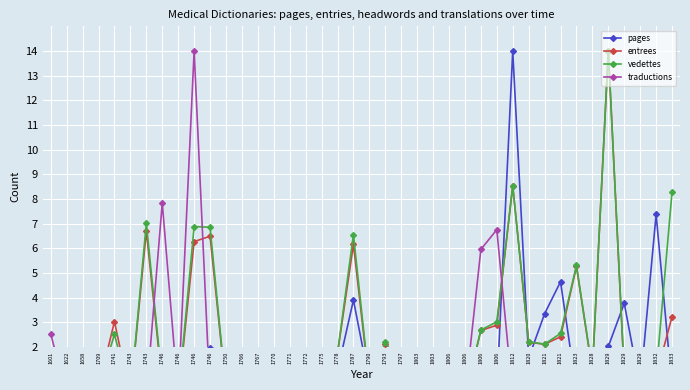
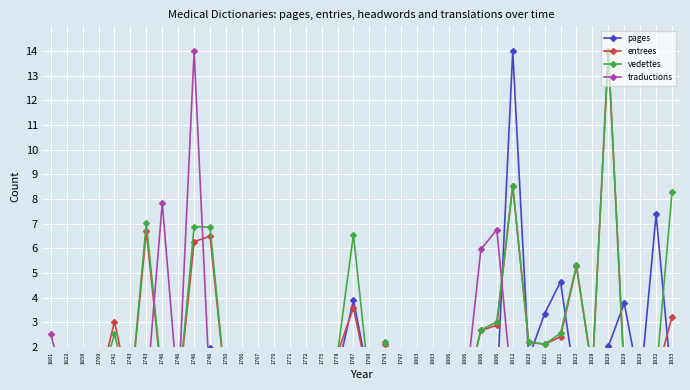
entrees, 1787: 6.2 -> 3.6
